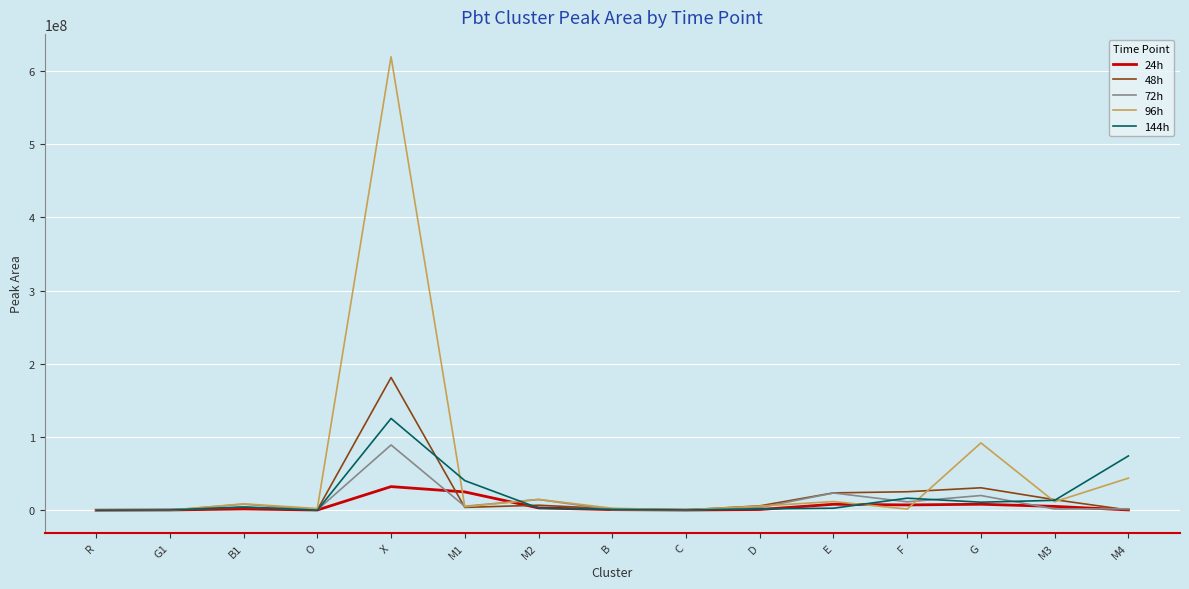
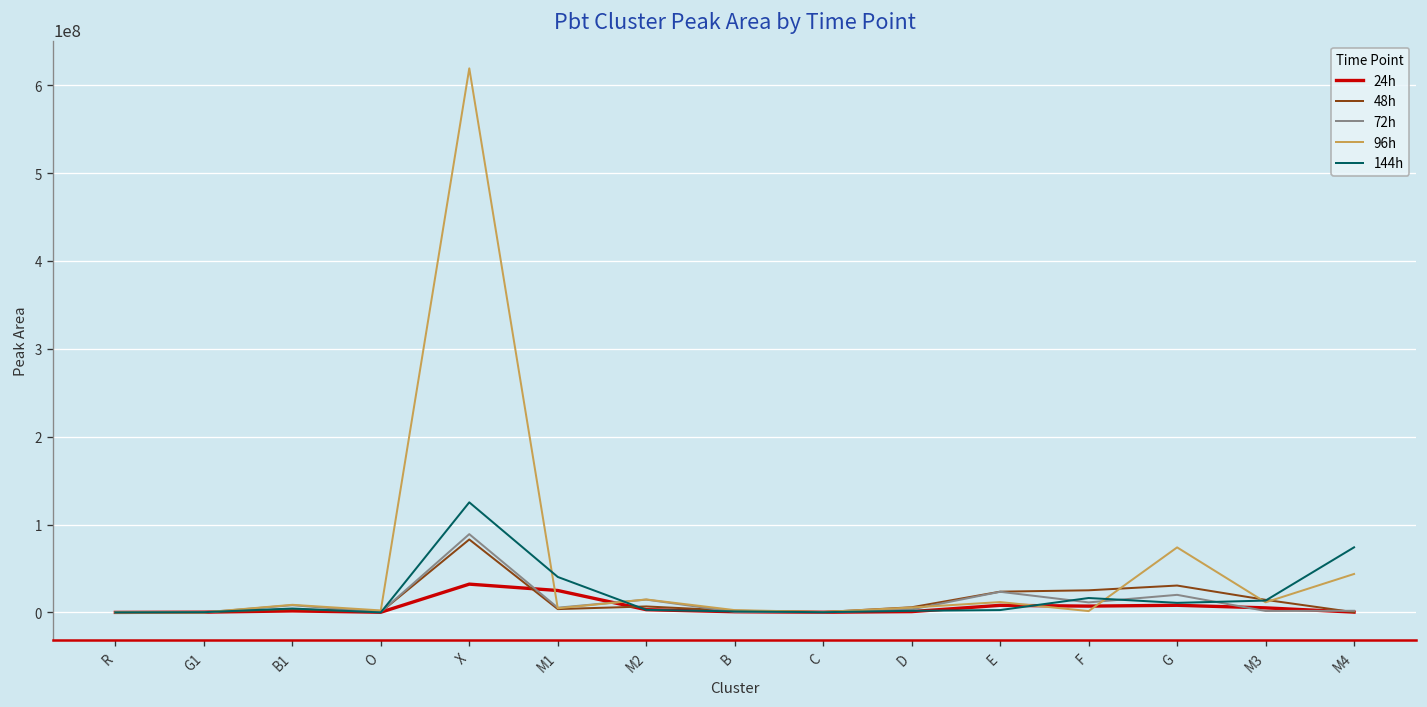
48h, X: 180000000 -> 80000000
96h, G: 90000000 -> 70000000
